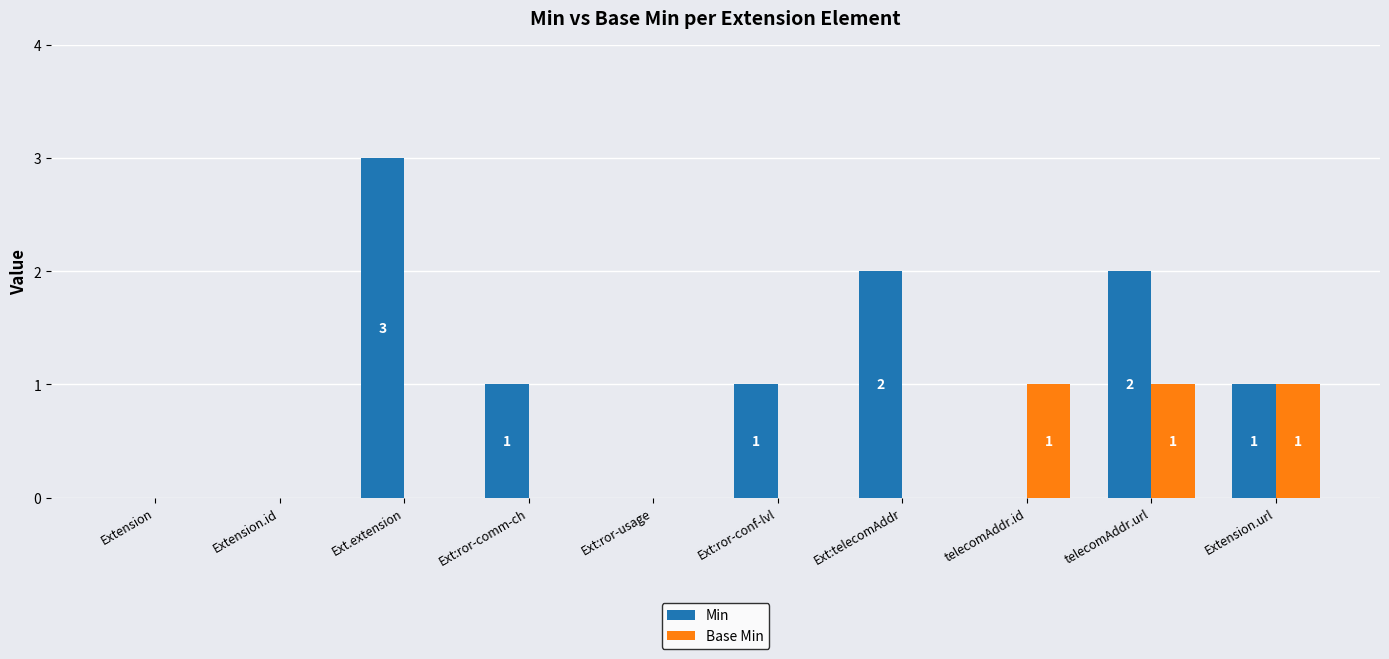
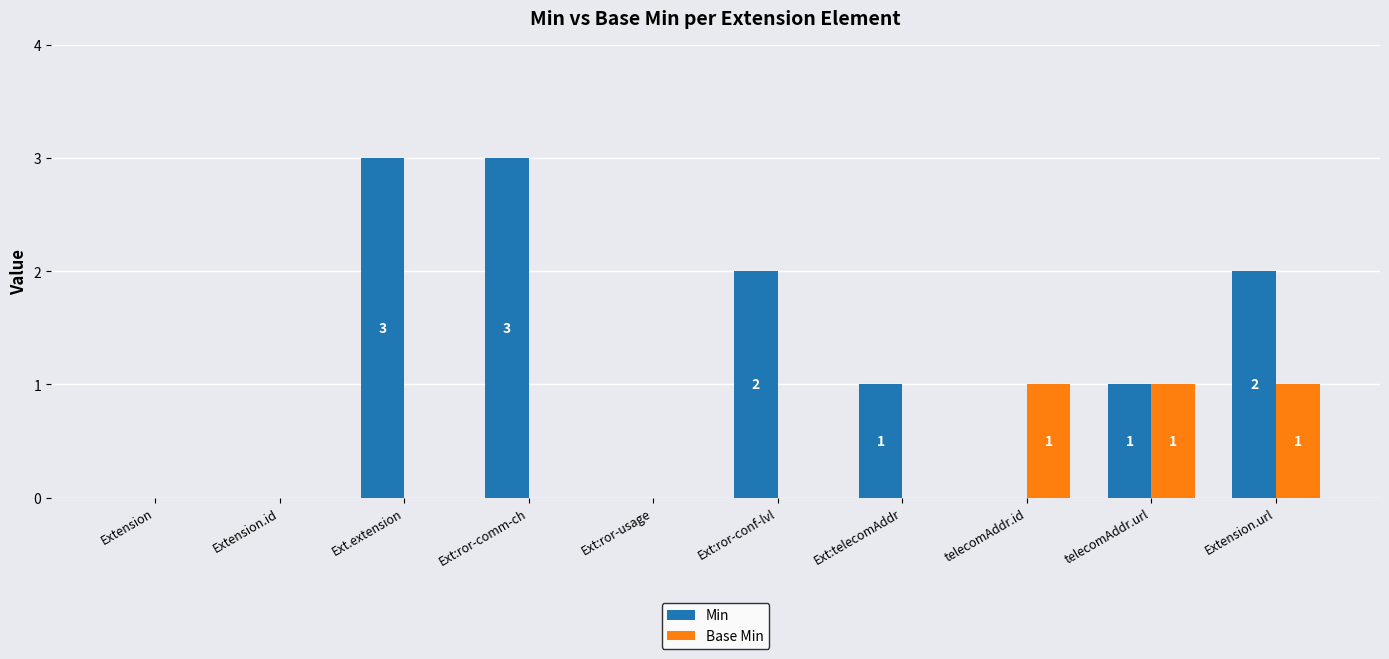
Min, Ext:ror-comm-ch: 1 -> 3
Min, Ext:ror-conf-lvl: 1 -> 2
Min, Ext:telecomAddr: 2 -> 1
Min, telecomAddr.url: 2 -> 1
Min, Extension.url: 1 -> 2
